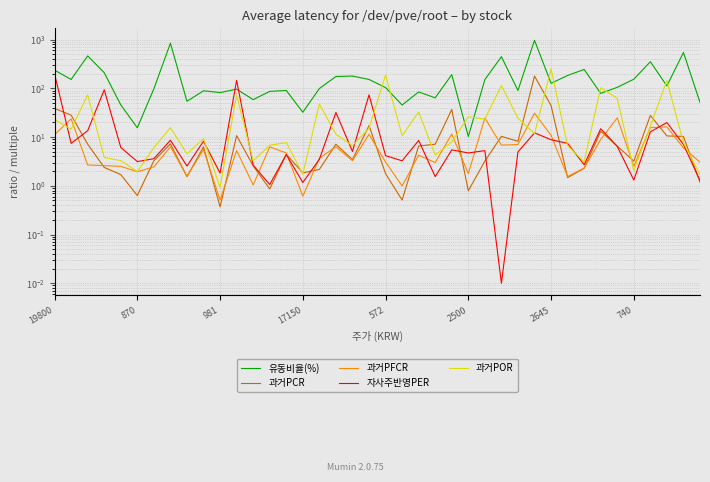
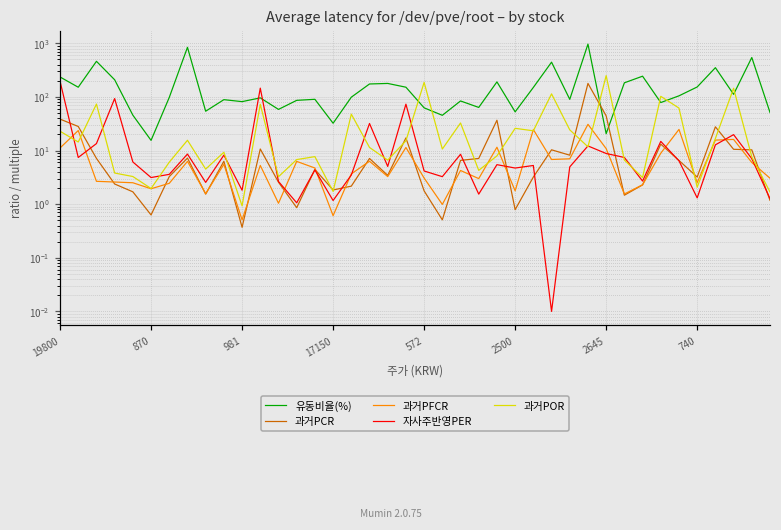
유동비율(%), 572: 100 -> 60
유동비율(%), 2500: 10 -> 50
유동비율(%), 2645: 130 -> 21
